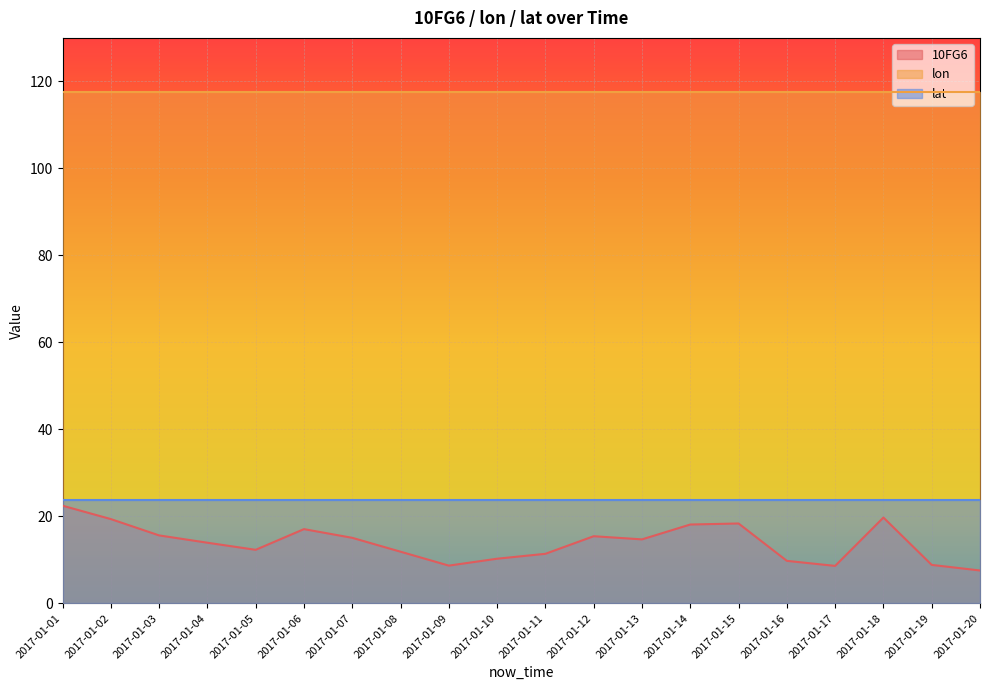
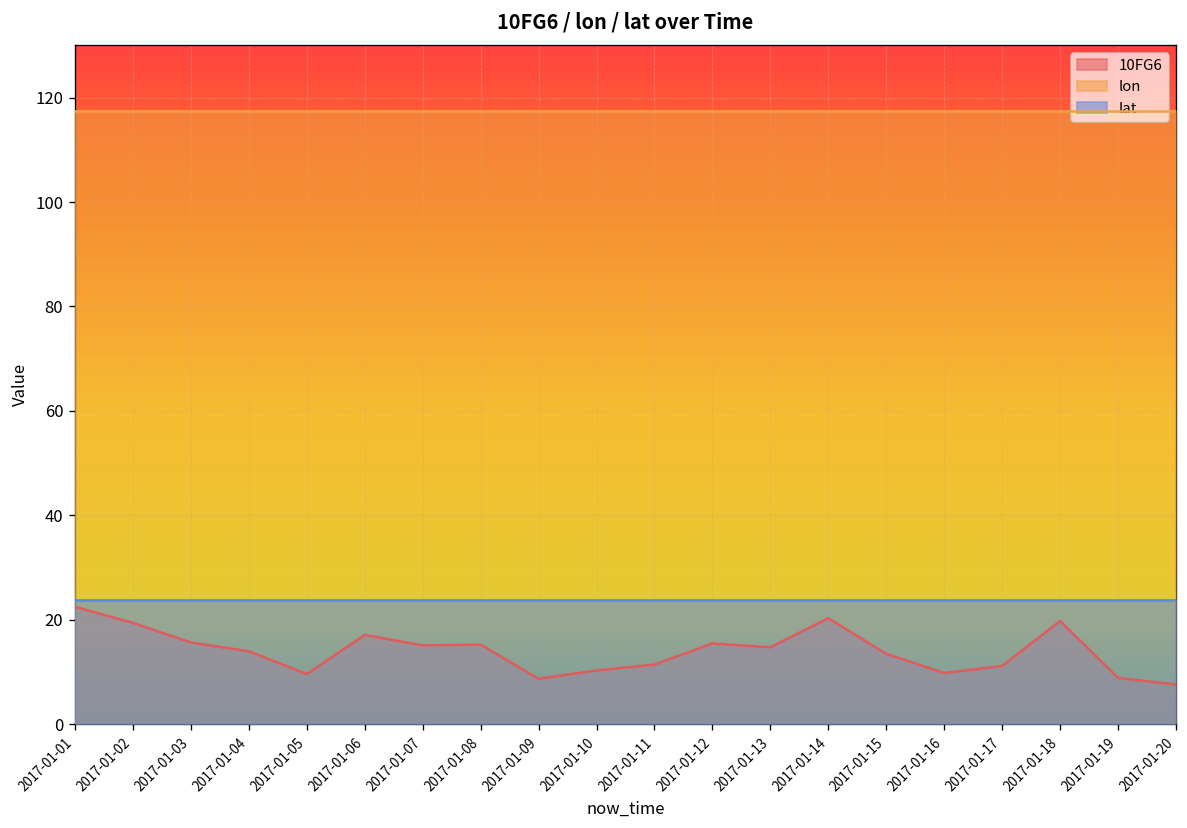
10FG6, 2017-01-05: 12 -> 10
10FG6, 2017-01-08: 12 -> 15
10FG6, 2017-01-14: 18 -> 20
10FG6, 2017-01-15: 18 -> 13
10FG6, 2017-01-17: 9 -> 11
